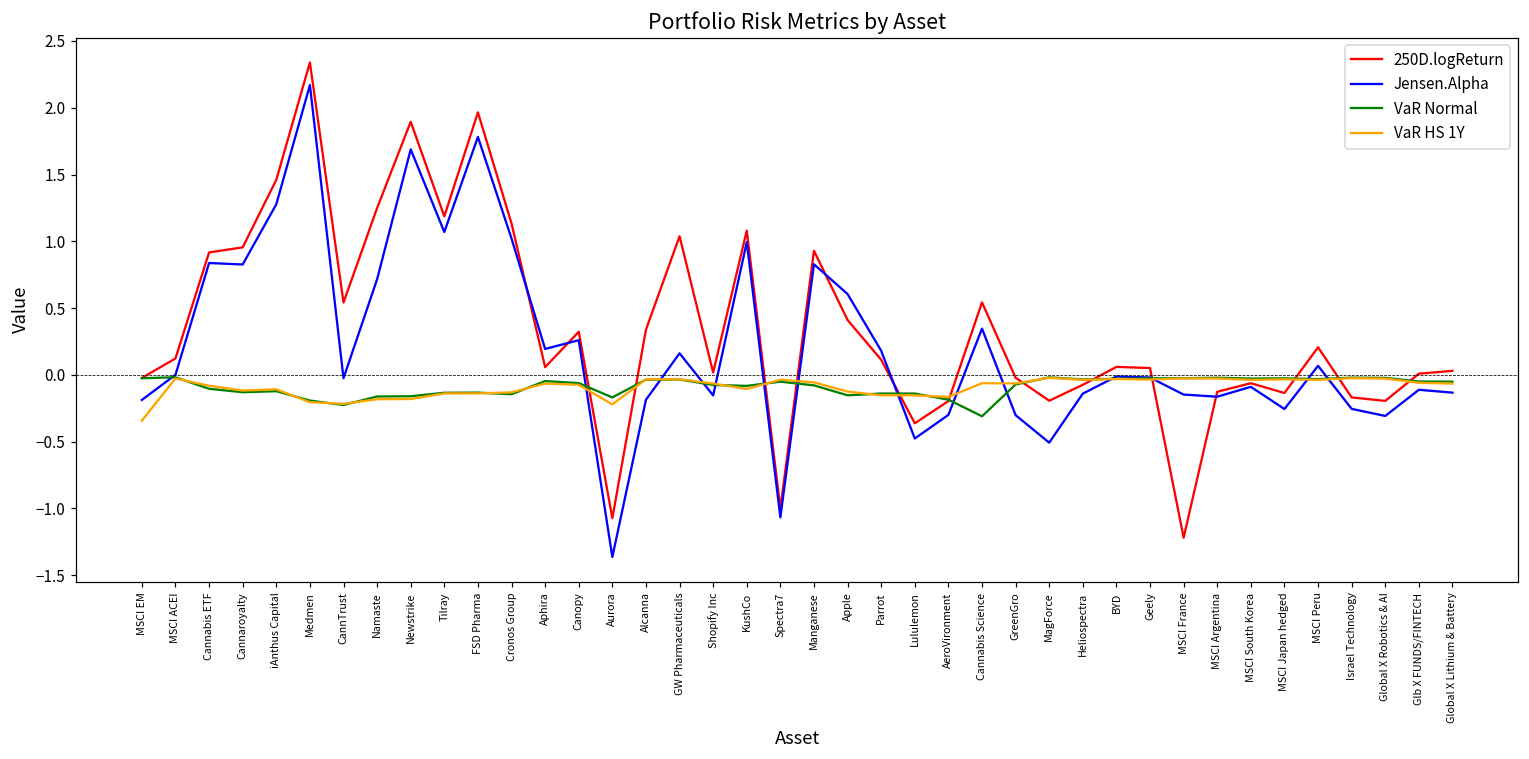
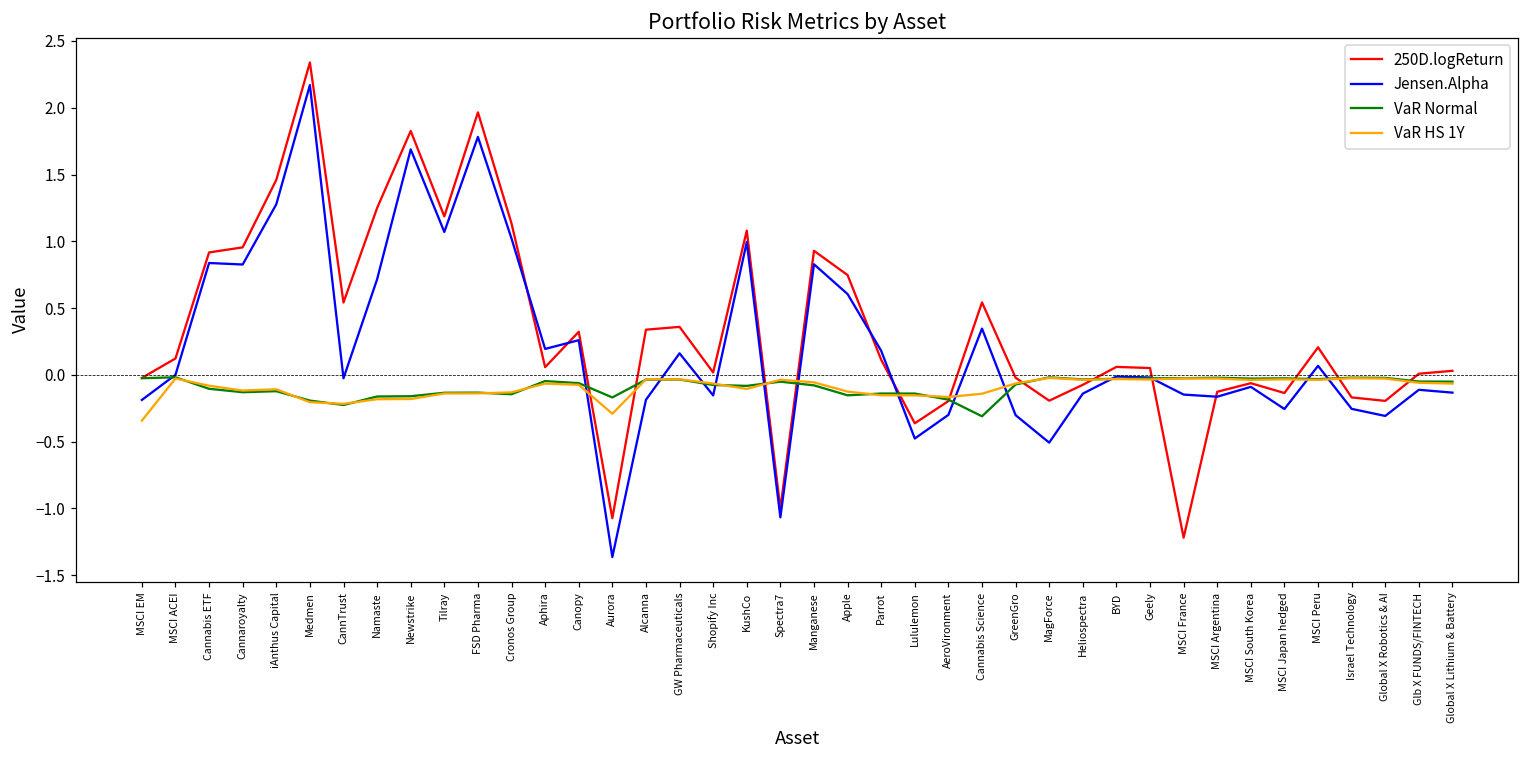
250D.logReturn, Newstrike: 1.90 -> 1.83
VaR HS 1Y, Aurora: -0.22 -> -0.29
250D.logReturn, GW Pharmaceuticals: 1.04 -> 0.36
250D.logReturn, Apple: 0.41 -> 0.75
VaR HS 1Y, Cannabis Science: -0.06 -> -0.14
